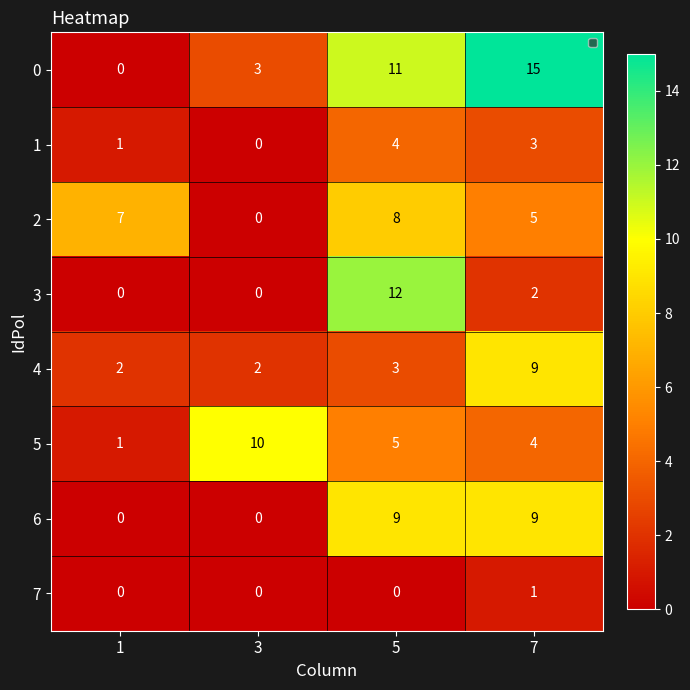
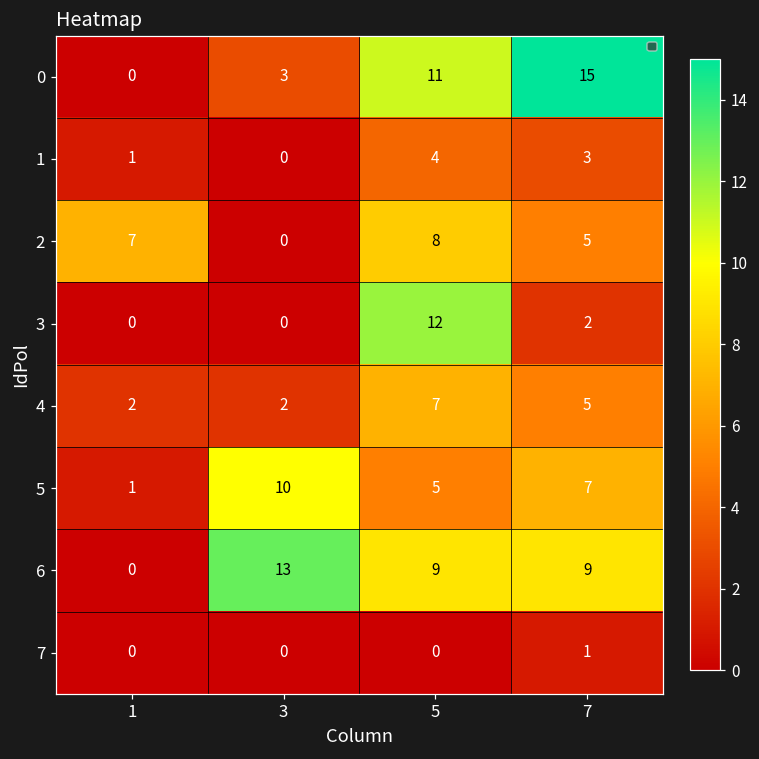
4, 5: 3 -> 7
4, 7: 9 -> 5
5, 7: 4 -> 7
6, 3: 0 -> 13
